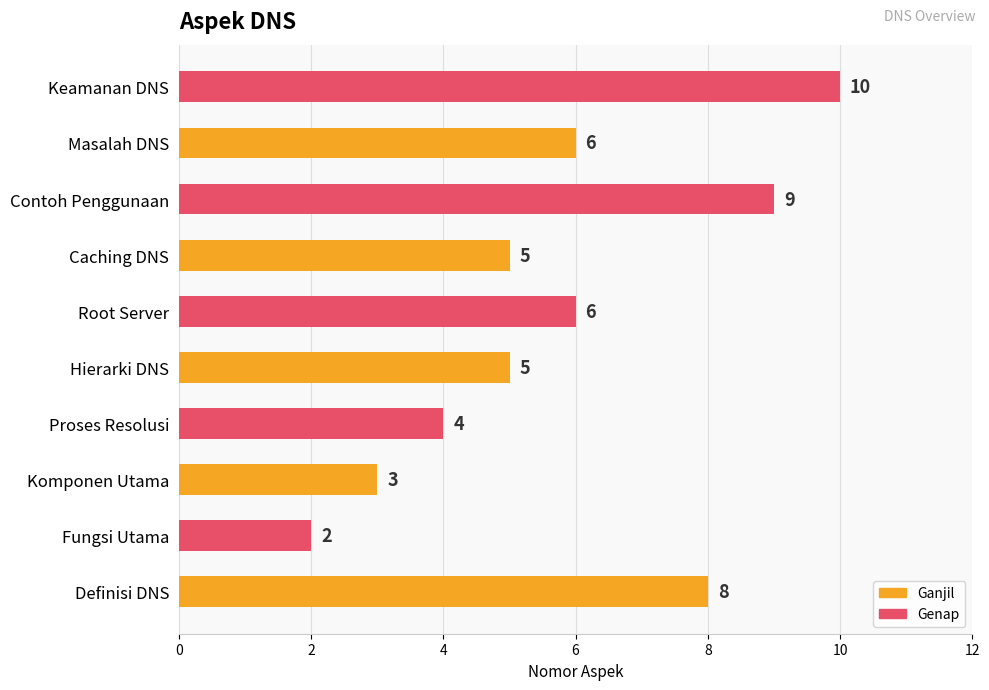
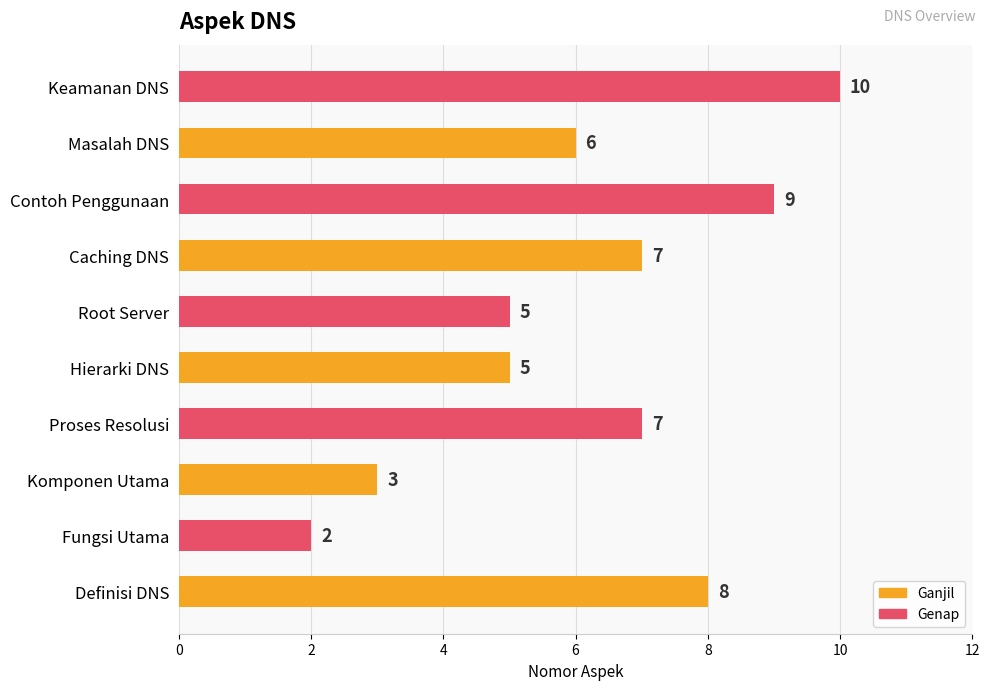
Caching DNS: 5 -> 7
Root Server: 6 -> 5
Proses Resolusi: 4 -> 7
